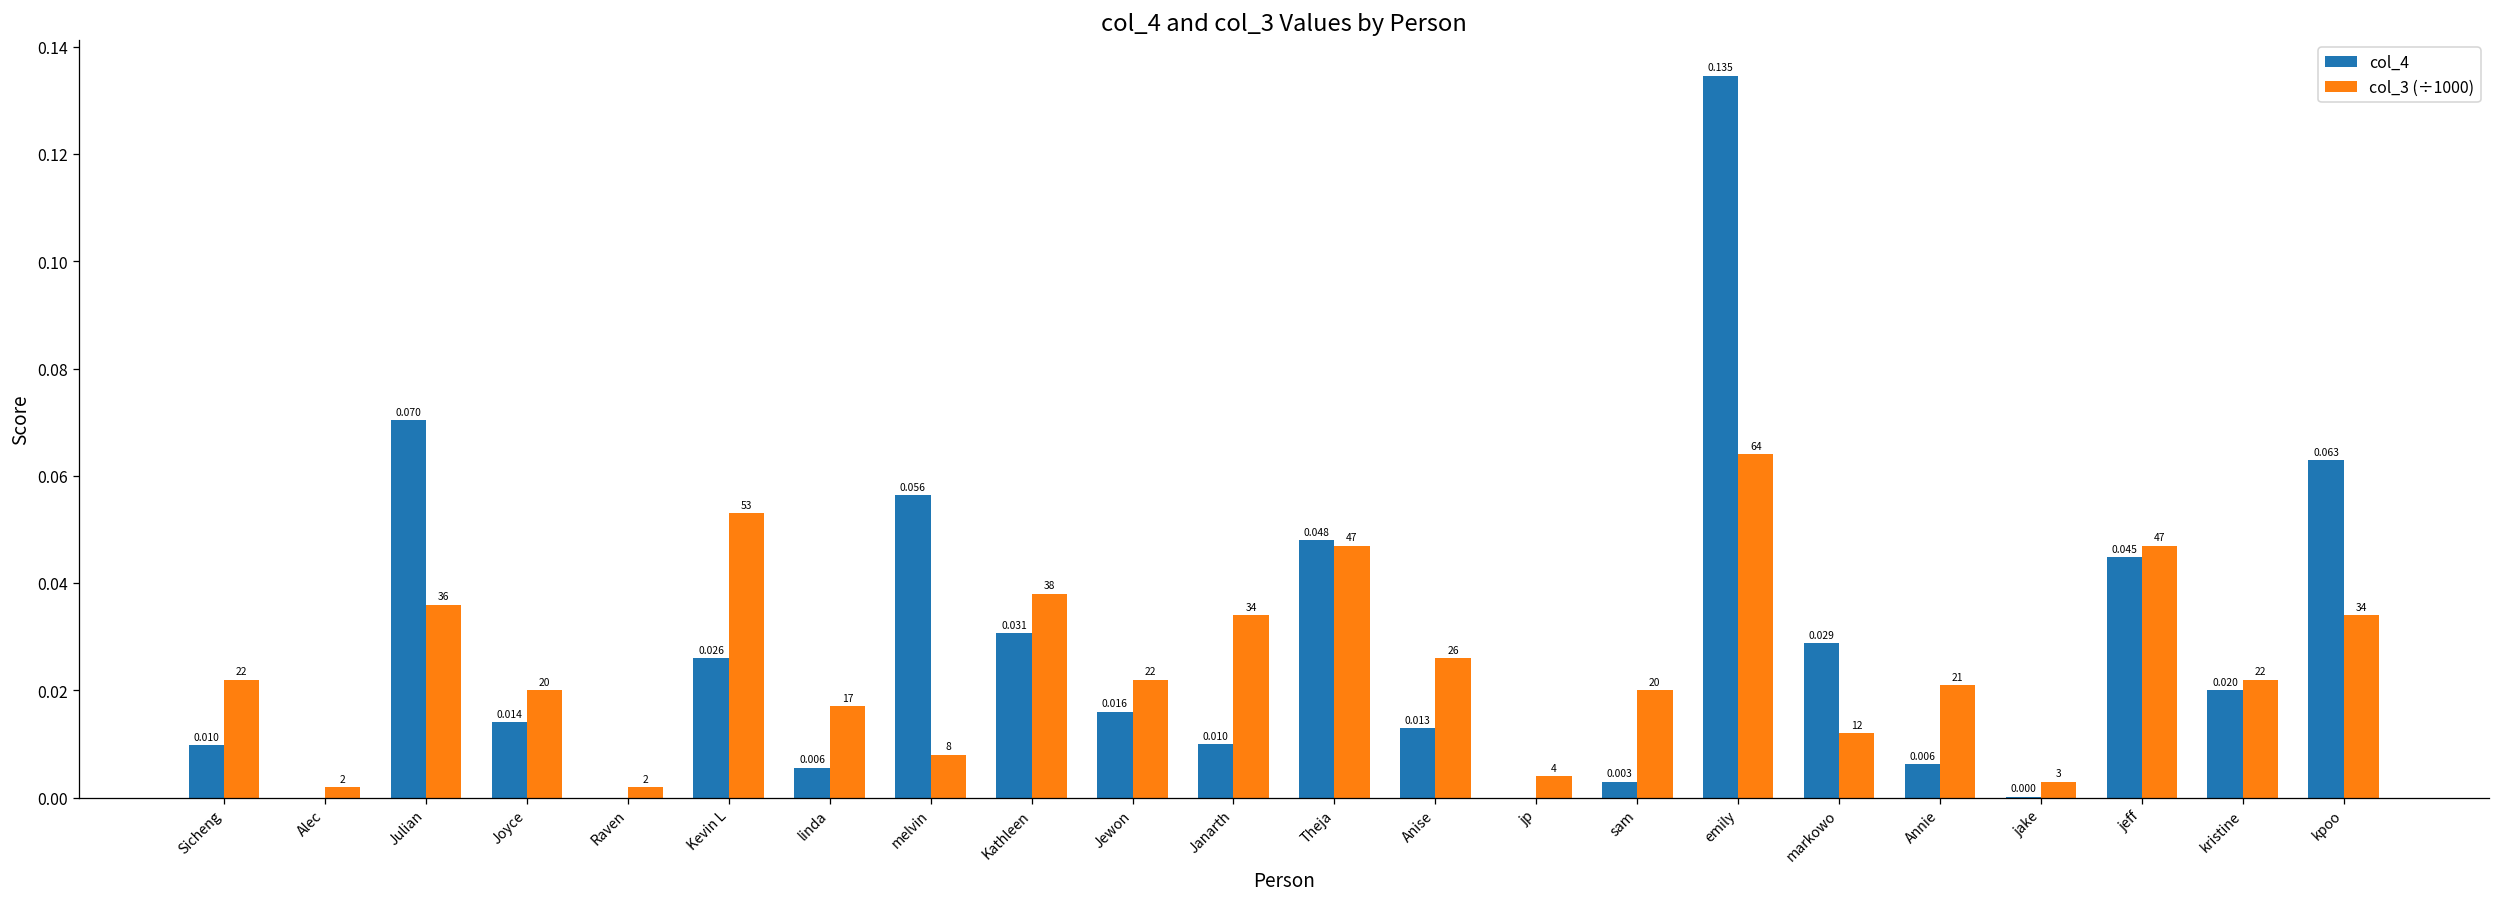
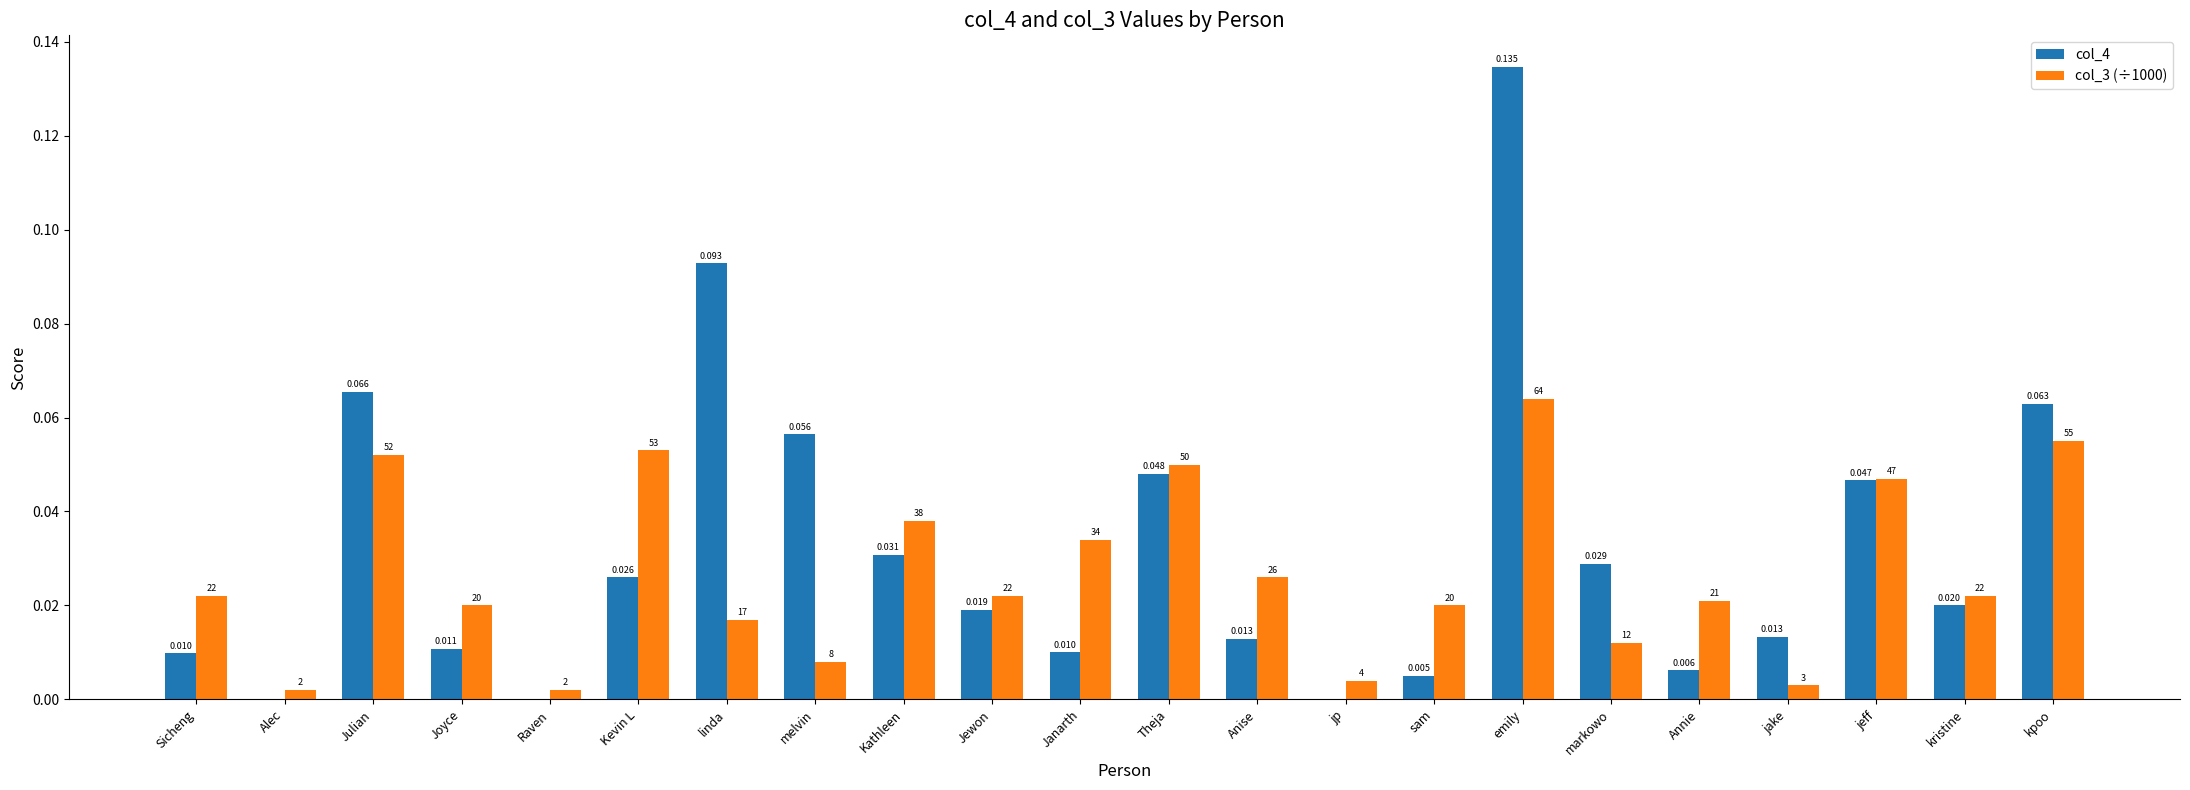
col_4, Julian: 0.070 -> 0.066
col_3 (÷1000), Julian: 36 -> 52
col_4, Joyce: 0.014 -> 0.011
col_4, linda: 0.006 -> 0.093
col_4, Jewon: 0.016 -> 0.019
col_3 (÷1000), Theja: 47 -> 50
col_4, sam: 0.003 -> 0.005
col_4, jake: 0.000 -> 0.013
col_4, jeff: 0.045 -> 0.047
col_3 (÷1000), kpoo: 34 -> 55
